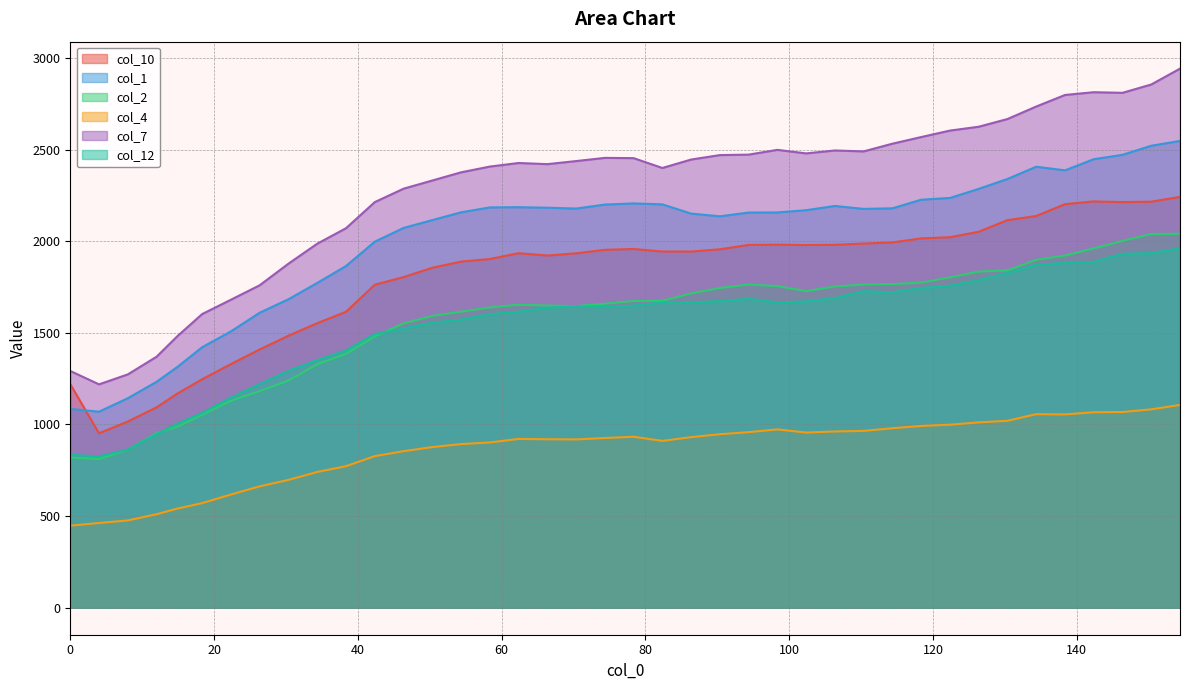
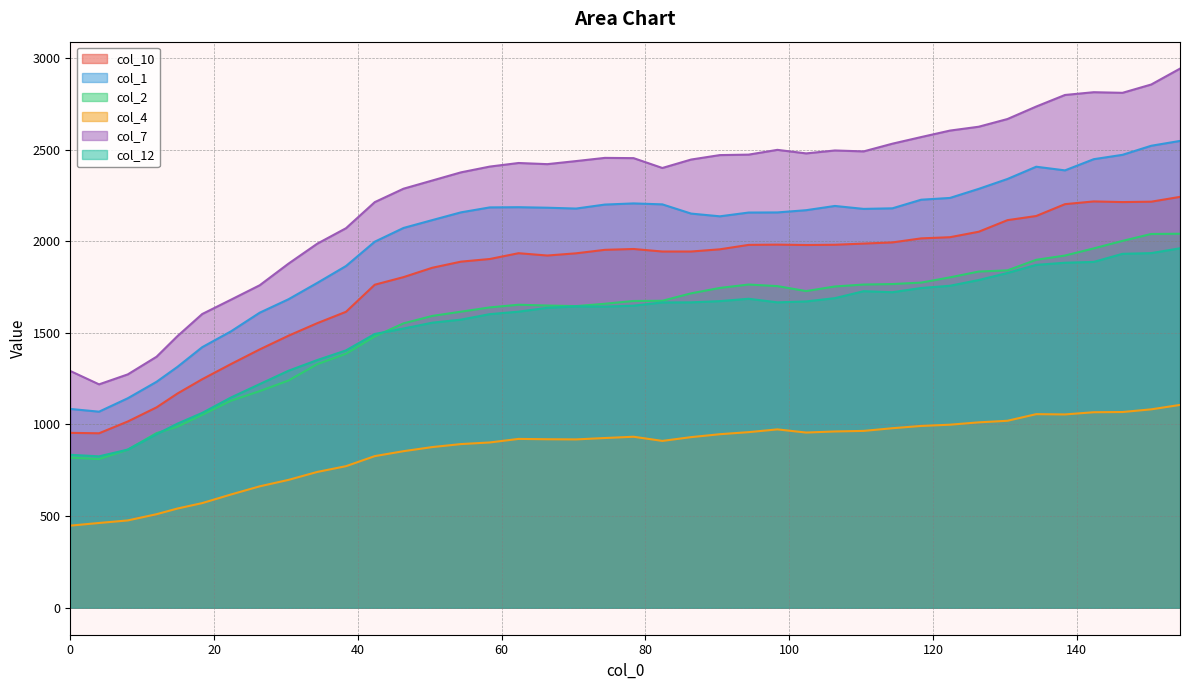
col_10, 0: 1220 -> 950
